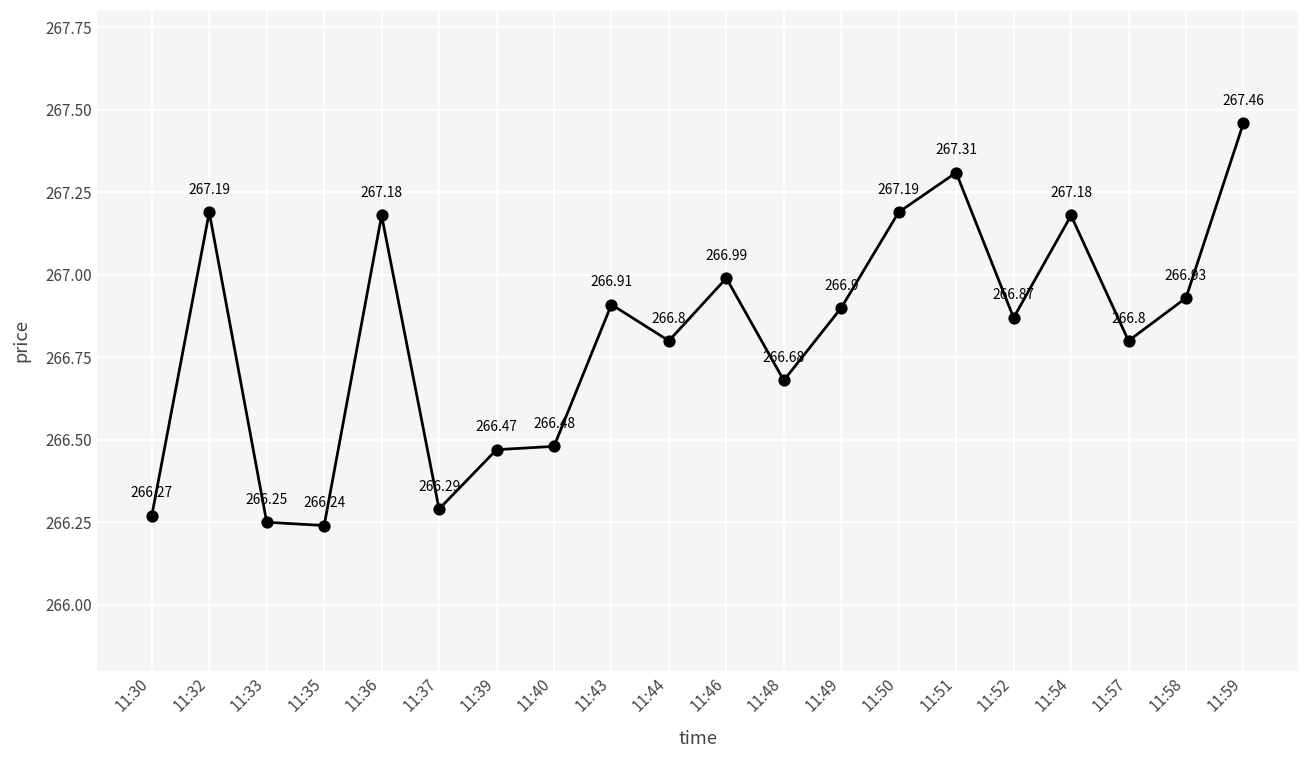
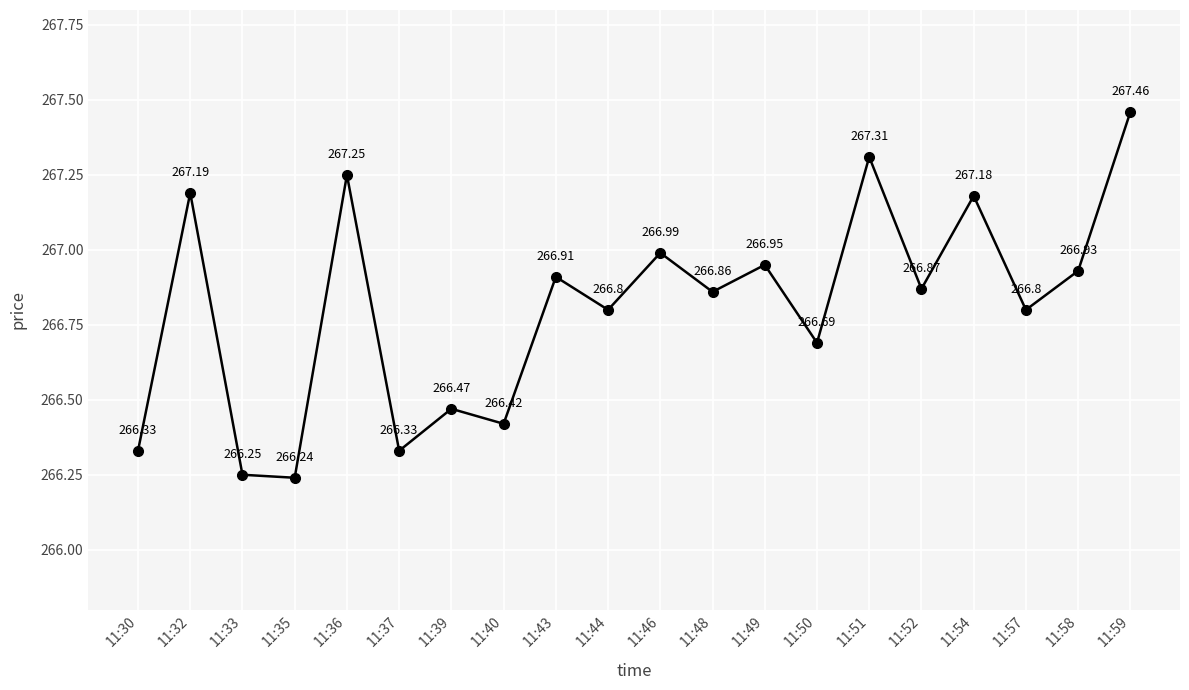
11:30: 266.27 -> 266.33
11:36: 267.18 -> 267.25
11:37: 266.29 -> 266.33
11:40: 266.48 -> 266.42
11:48: 266.68 -> 266.86
11:49: 266.9 -> 266.95
11:50: 267.19 -> 266.69
